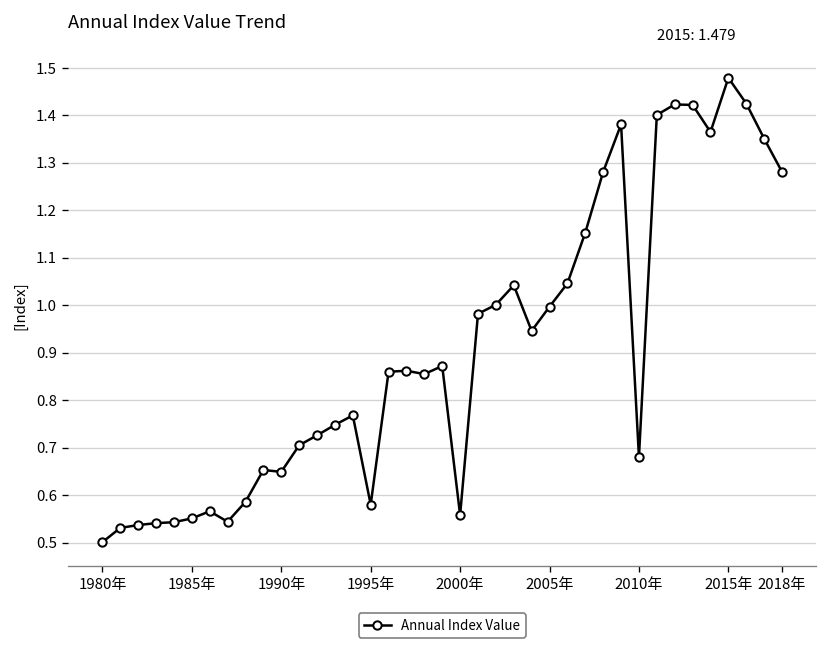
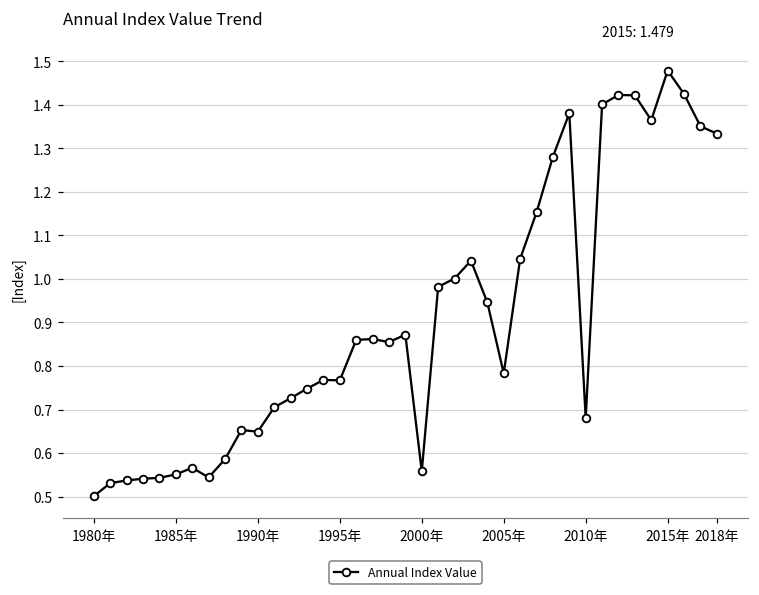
1995年: 0.58 -> 0.77
2005年: 1.00 -> 0.78
2018年: 1.28 -> 1.33
